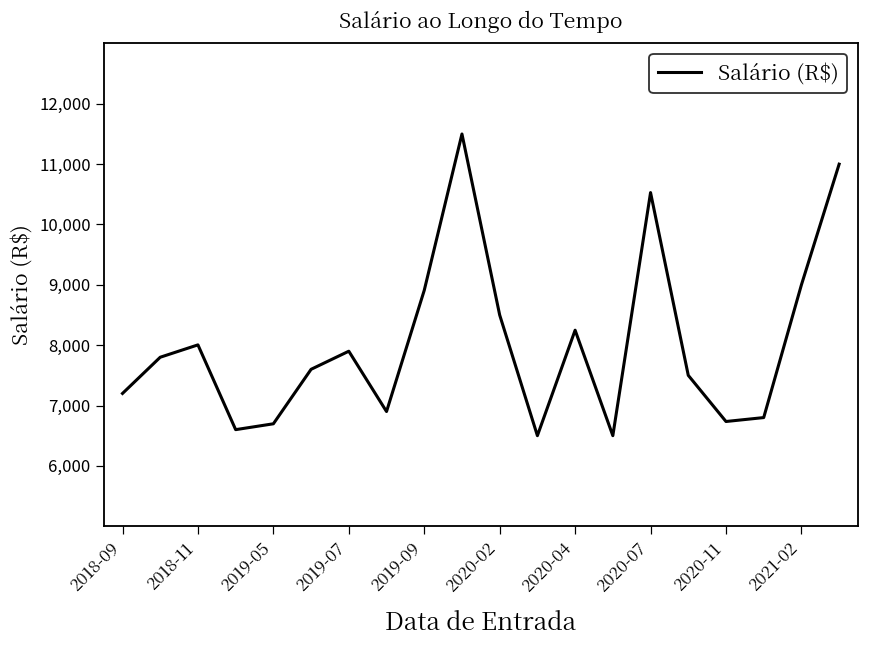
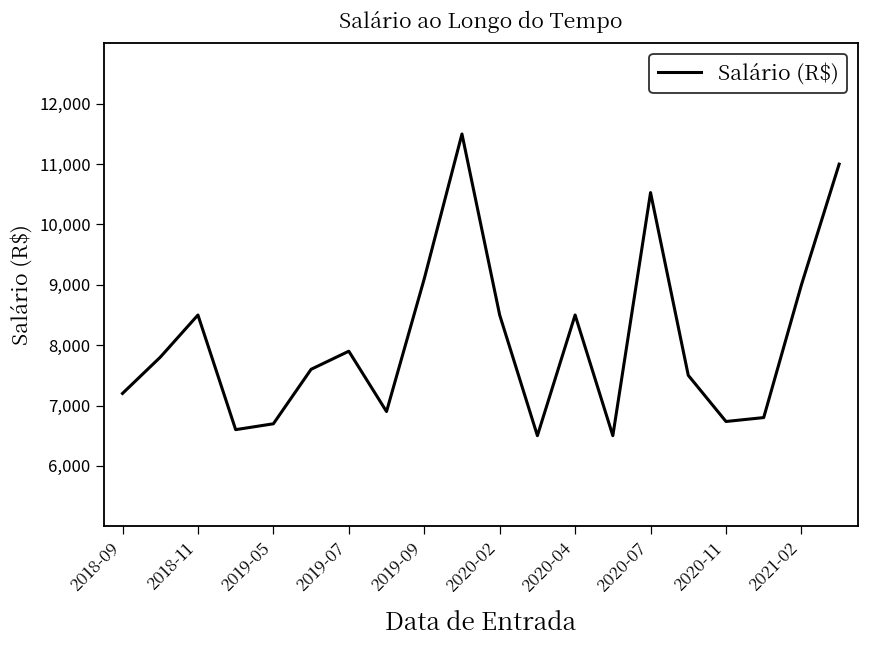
2018-11: 8,000 -> 8,500
2019-09: 8,900 -> 9,100
2020-04: 8,200 -> 8,500
